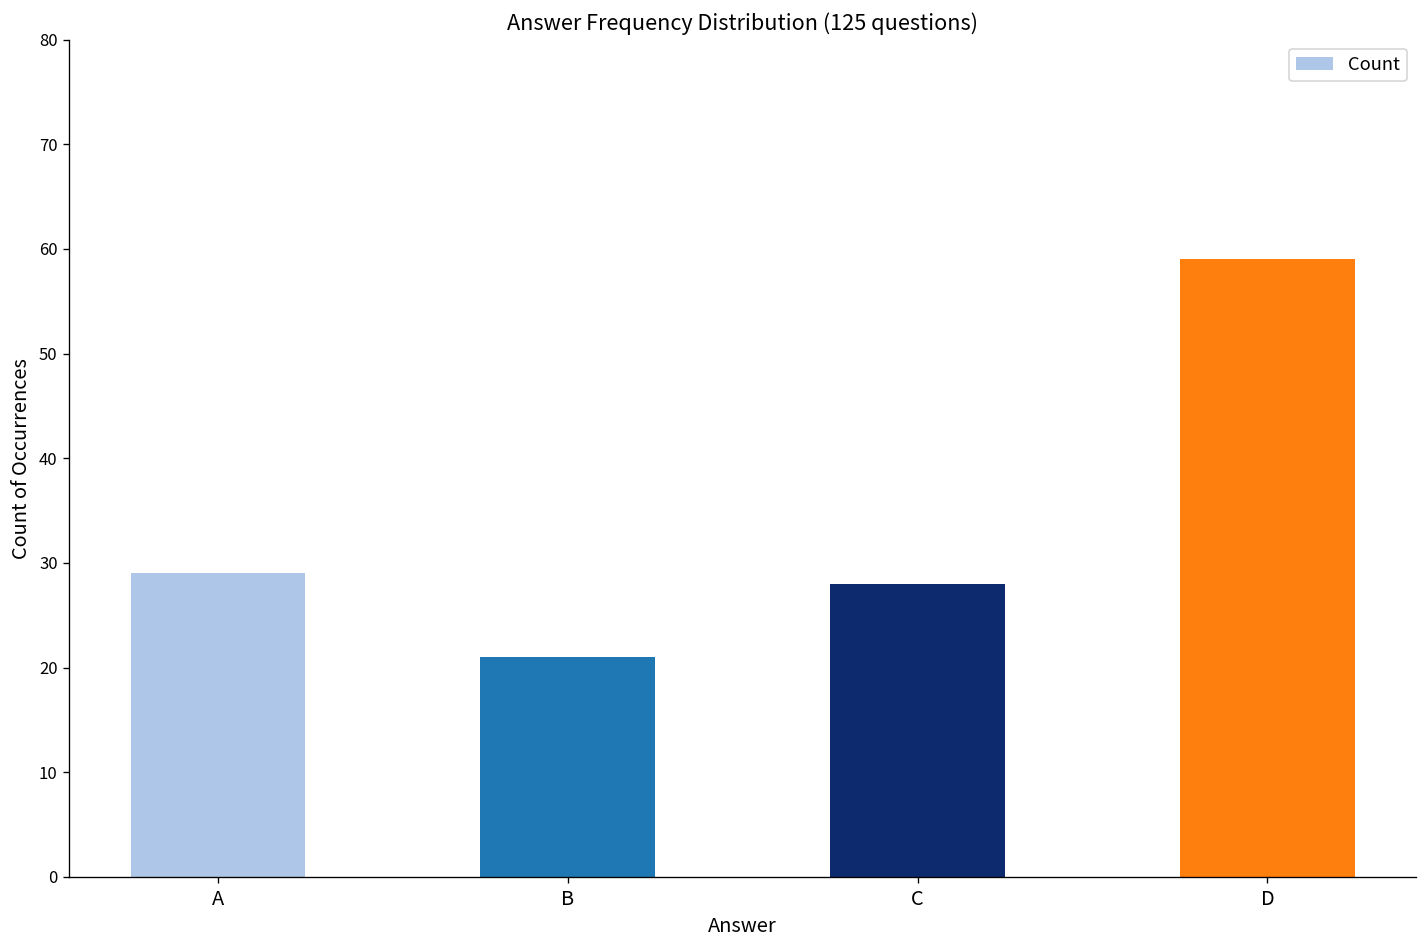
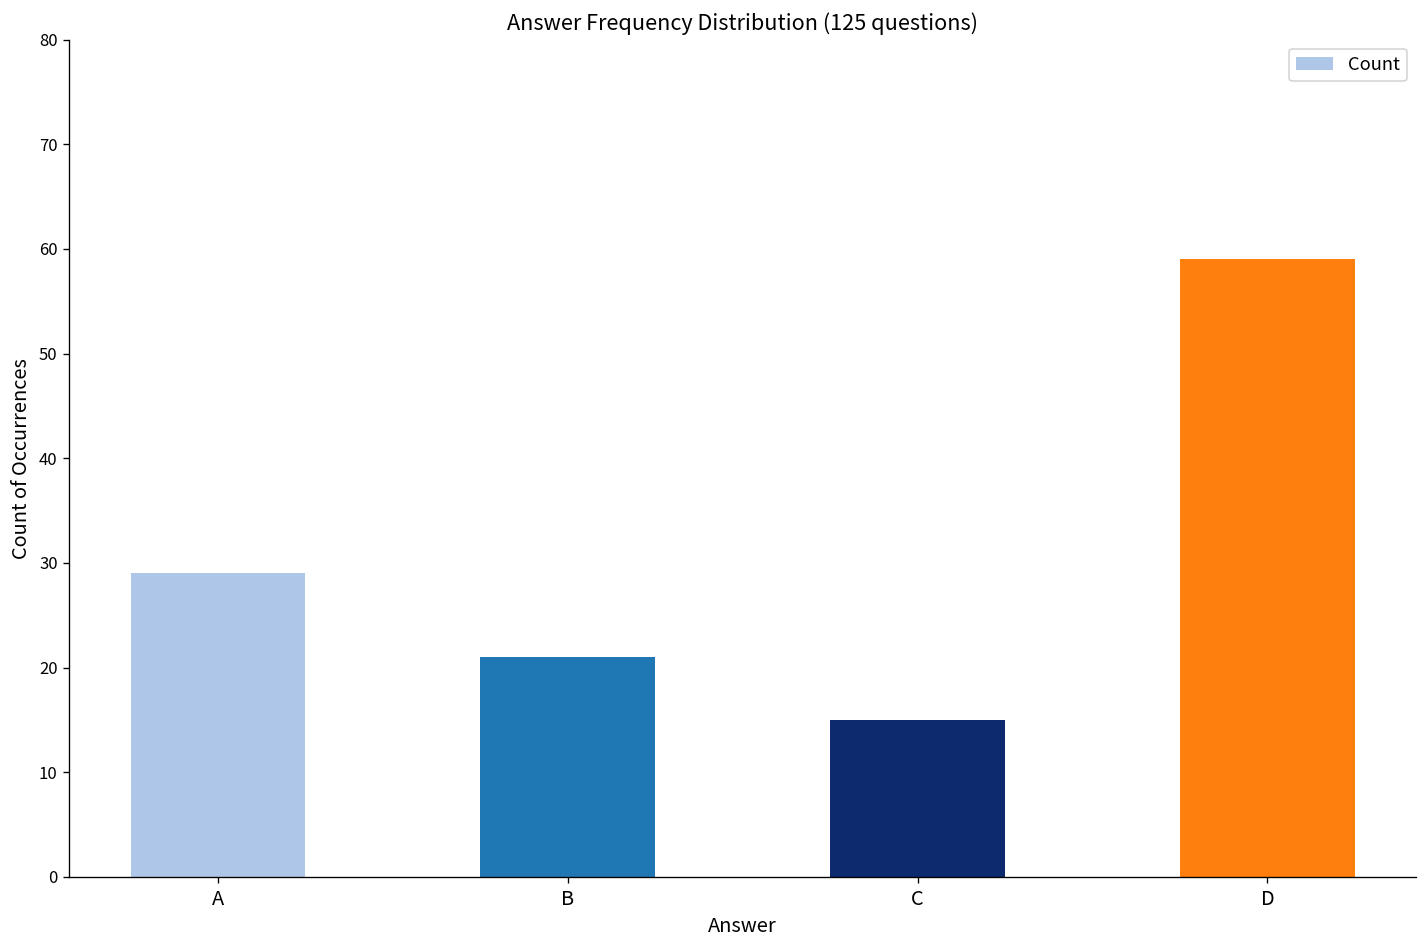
C: 28 -> 15
